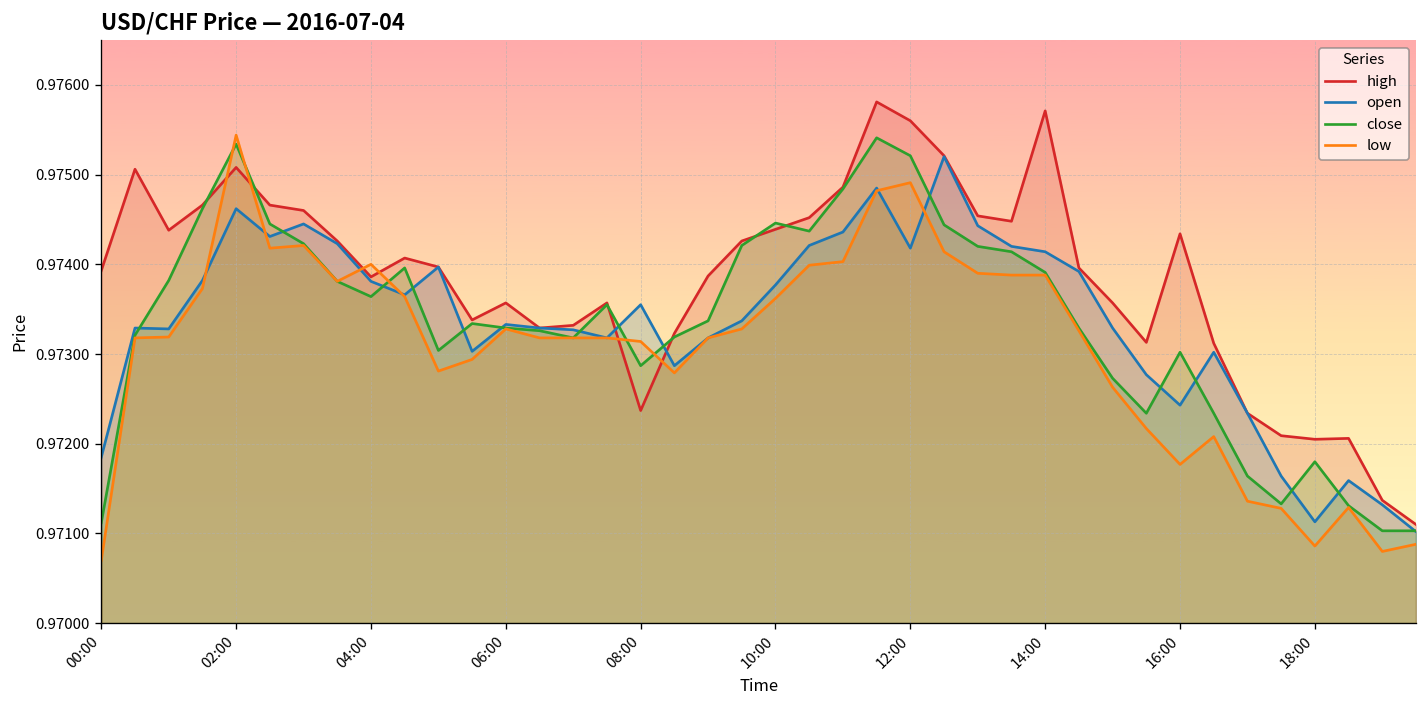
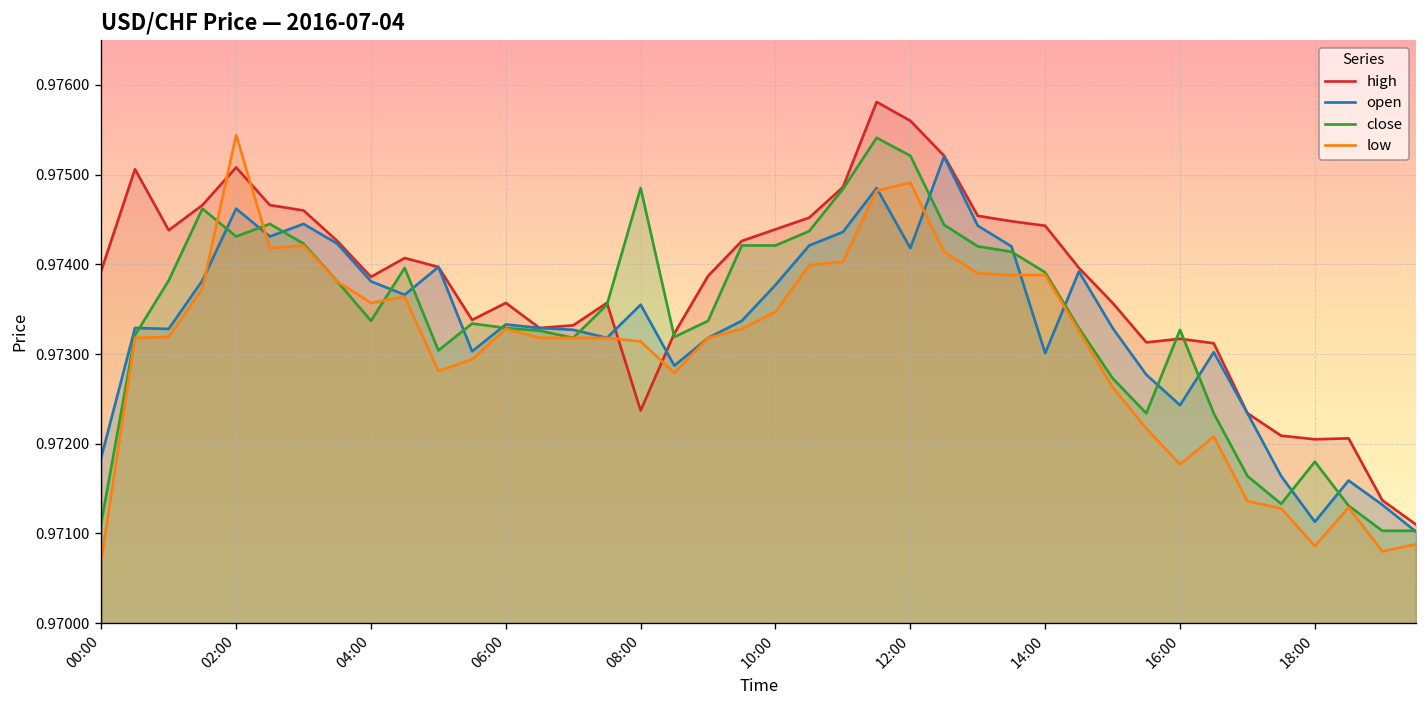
close, 02:00: 0.9753 -> 0.9743
close, 04:00: 0.9736 -> 0.9734
low, 04:00: 0.9740 -> 0.9736
close, 08:00: 0.9729 -> 0.9749
close, 10:00: 0.9745 -> 0.9742
low, 10:00: 0.9736 -> 0.9735
high, 14:00: 0.9757 -> 0.9744
open, 14:00: 0.9741 -> 0.9730
high, 16:00: 0.9743 -> 0.9732
close, 16:00: 0.9730 -> 0.9733
